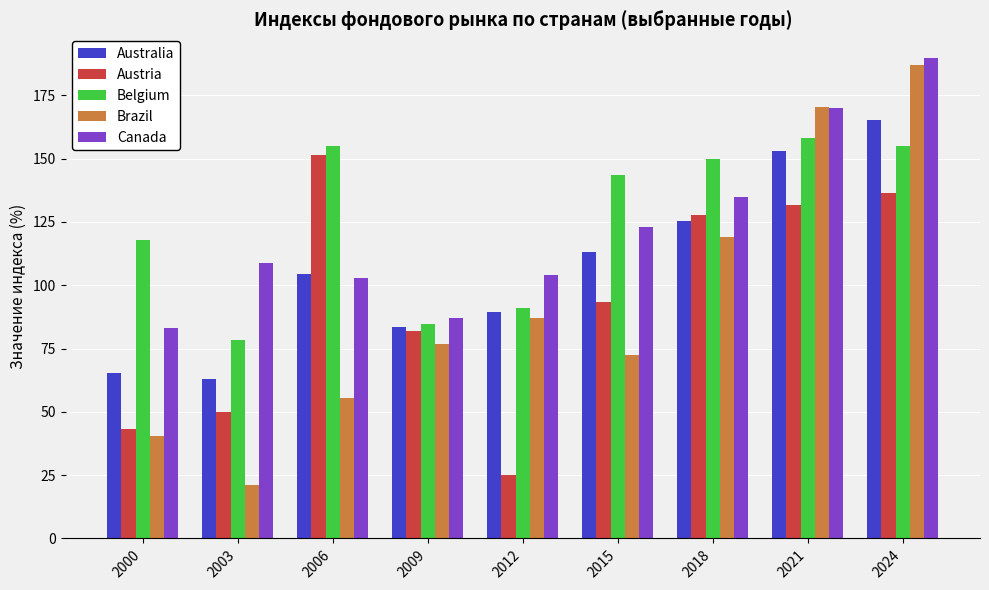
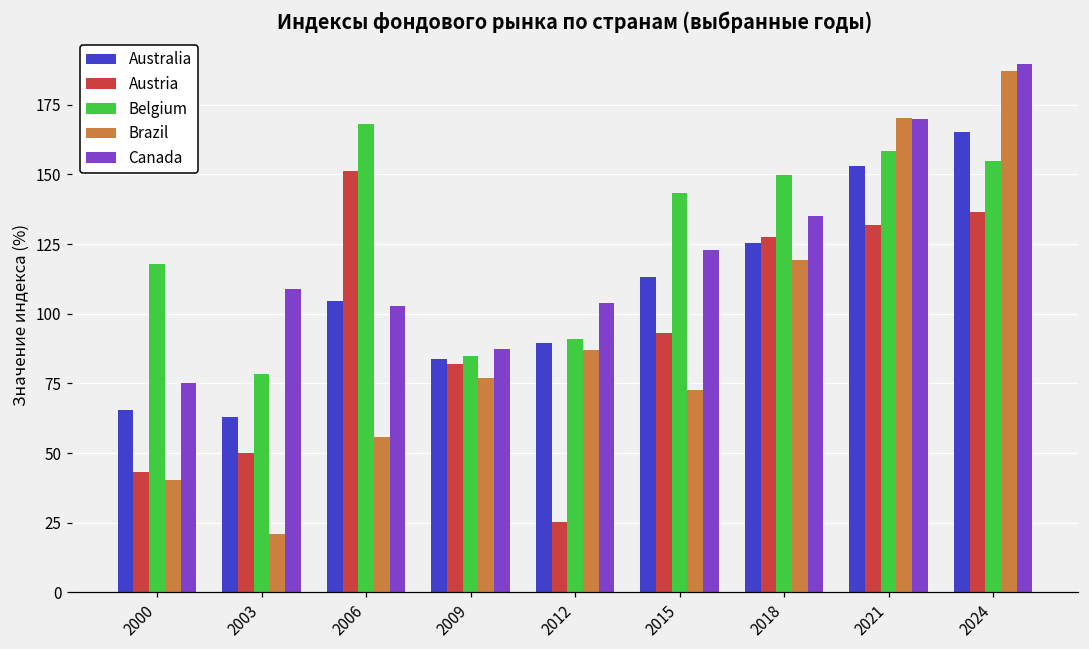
Canada, 2000: 83 -> 75
Belgium, 2006: 155 -> 168
